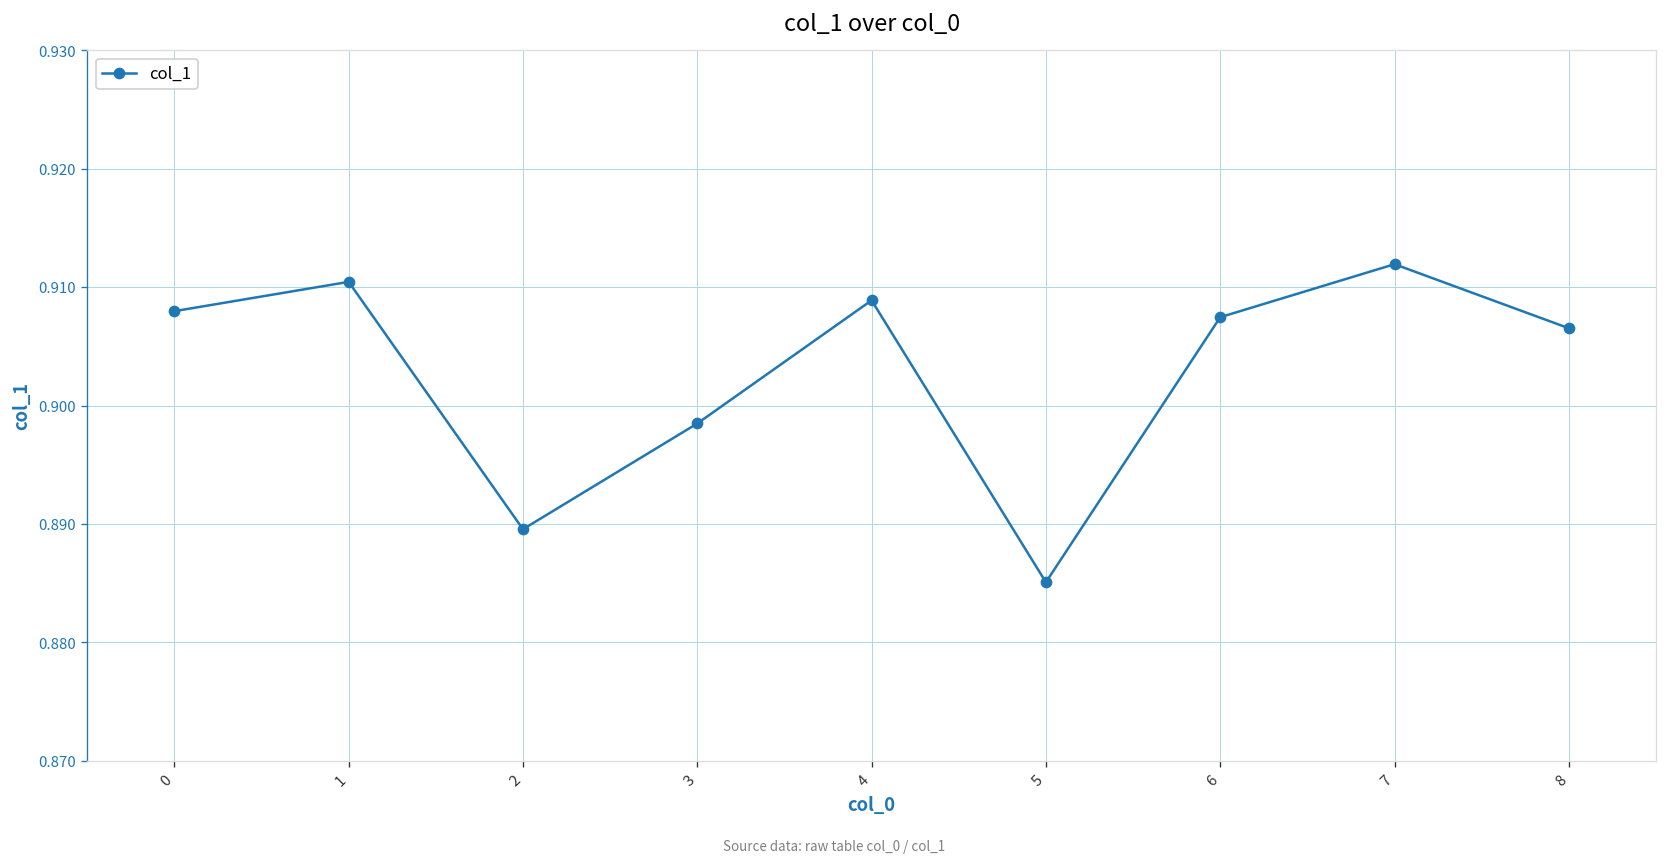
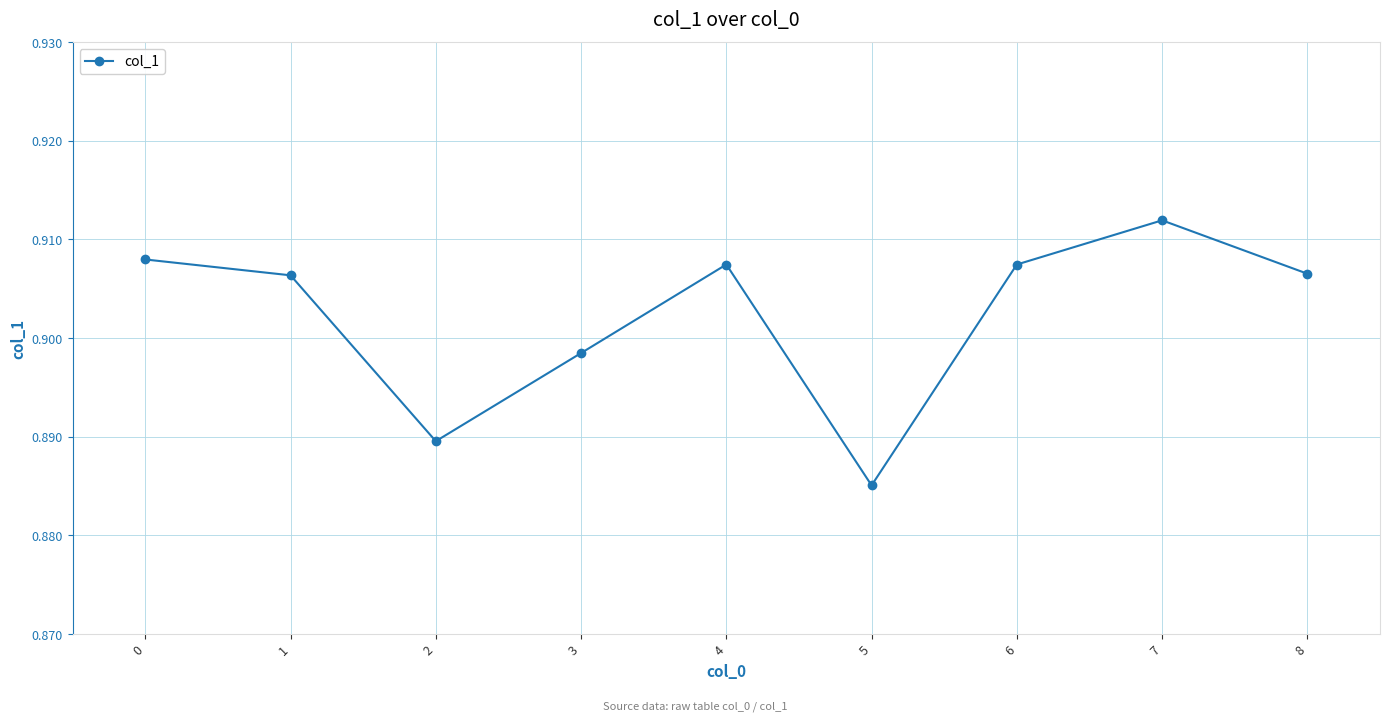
1: 0.910 -> 0.906
4: 0.909 -> 0.907
